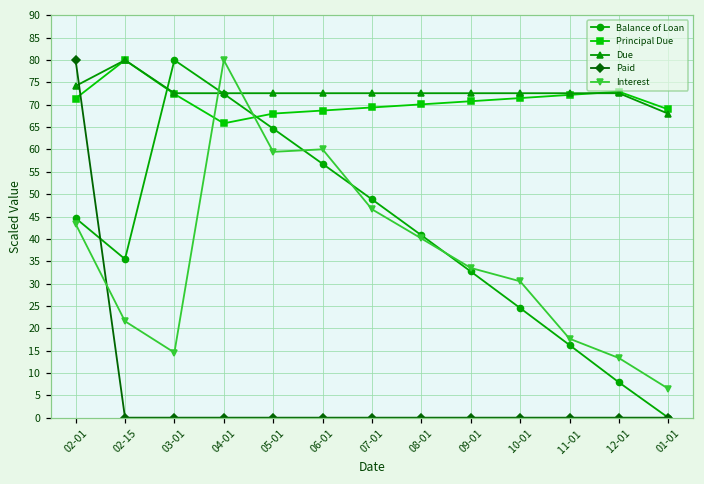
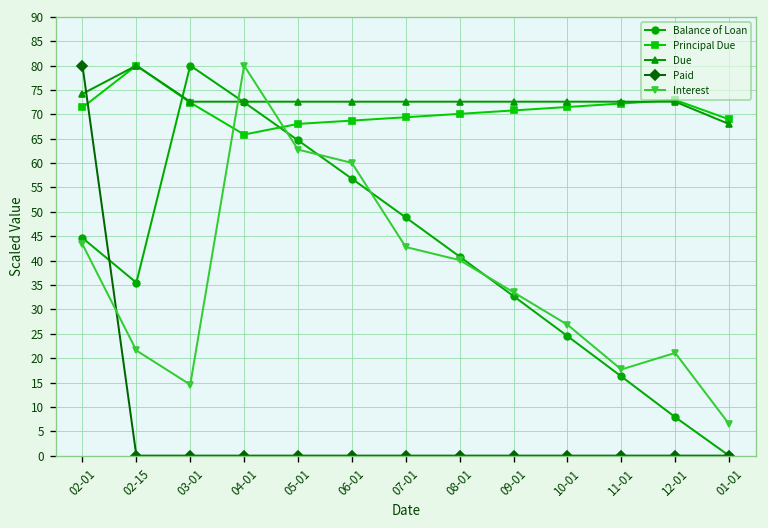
Interest, 05-01: 59 -> 63
Interest, 07-01: 47 -> 43
Interest, 10-01: 31 -> 27
Interest, 12-01: 13 -> 21
